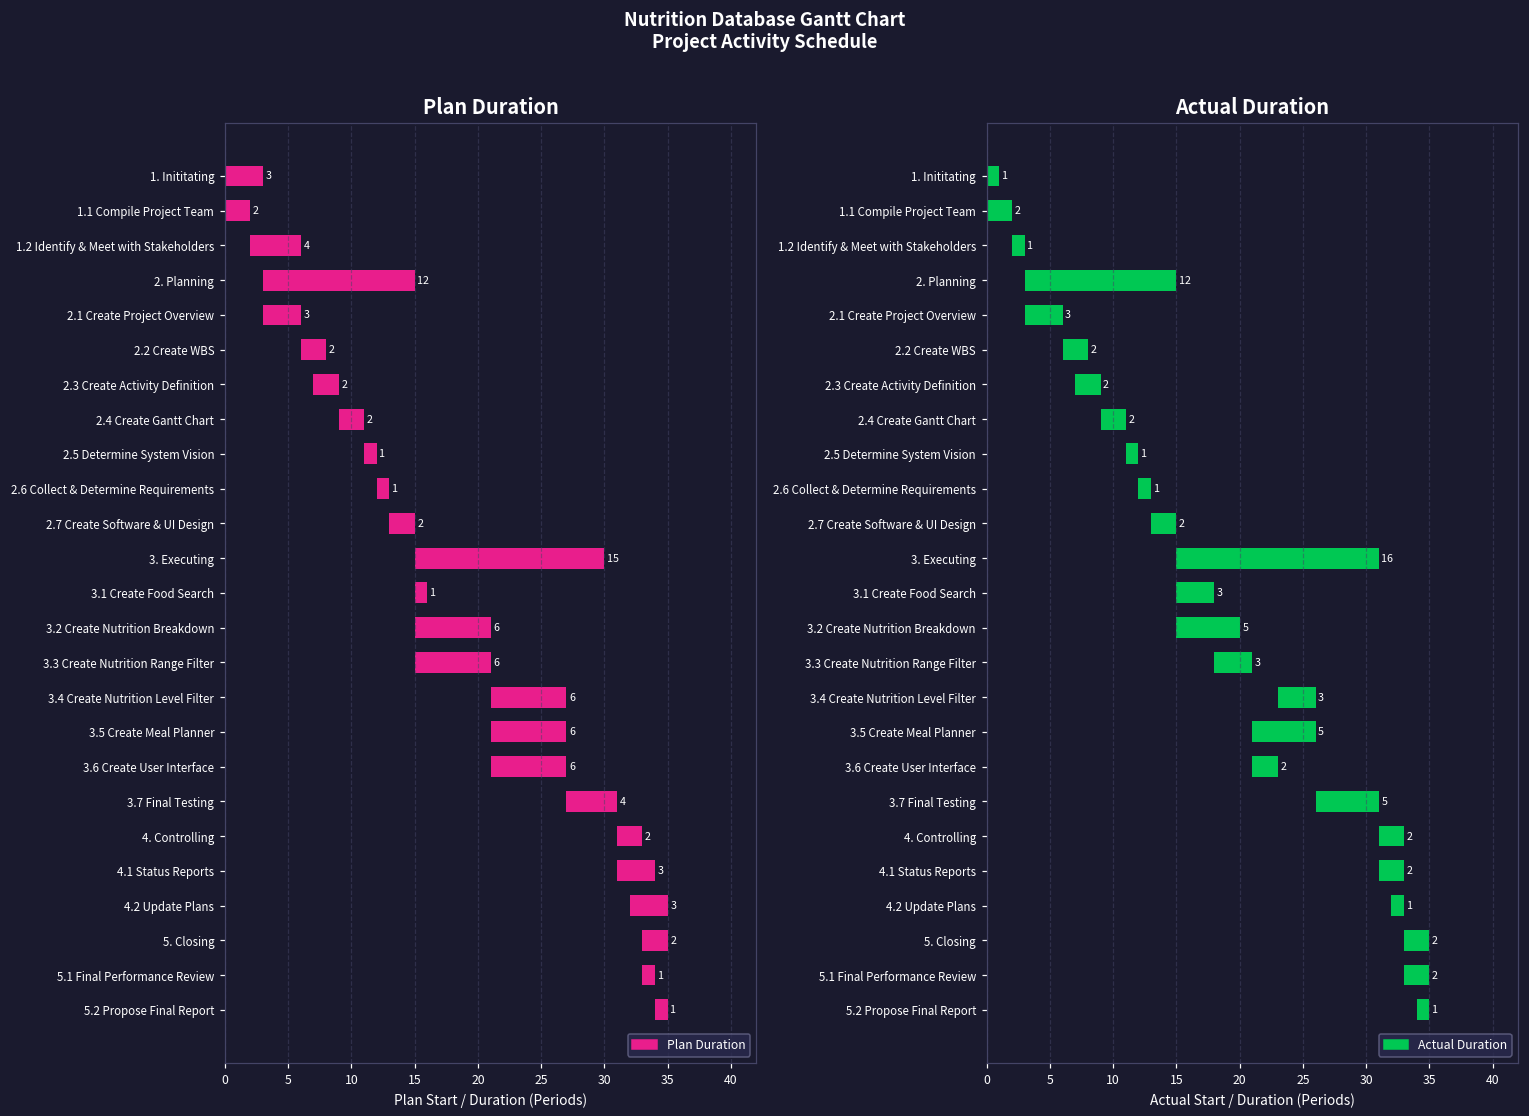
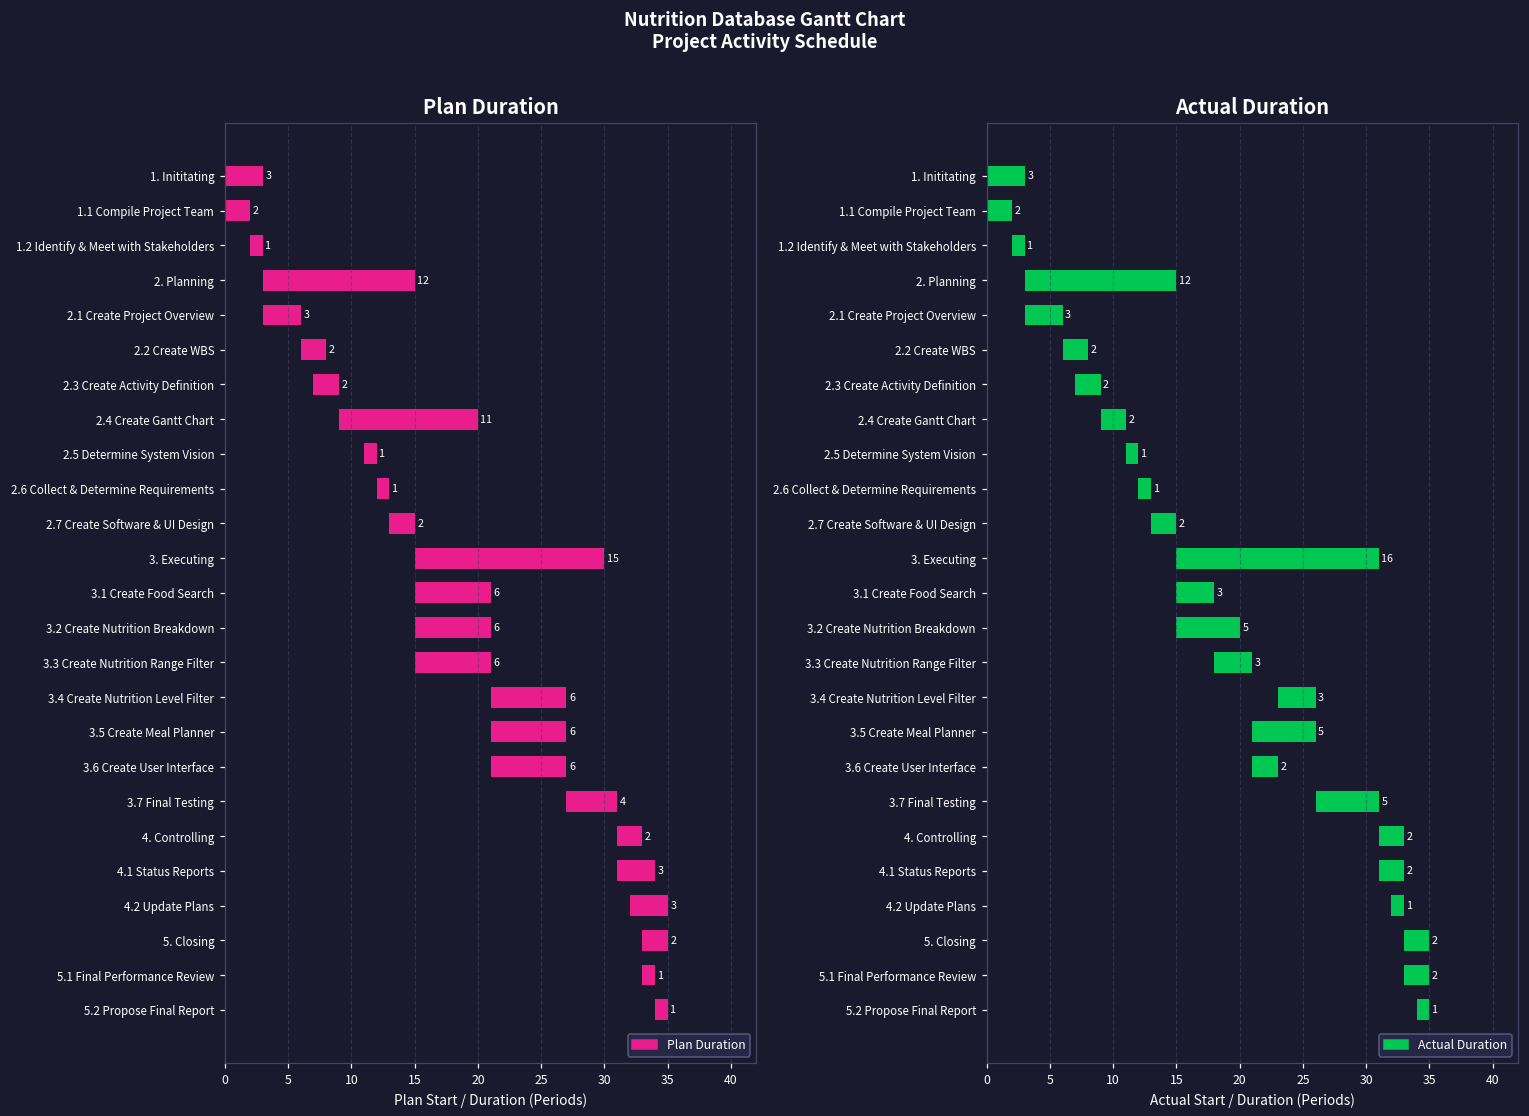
Plan Duration, Plan Duration, 1.2 Identify & Meet with Stakeholders: 4 -> 1
Plan Duration, Plan Duration, 2.4 Create Gantt Chart: 2 -> 11
Plan Duration, Plan Duration, 3.1 Create Food Search: 1 -> 6
Actual Duration, Actual Duration, 1. Inititating: 1 -> 3
